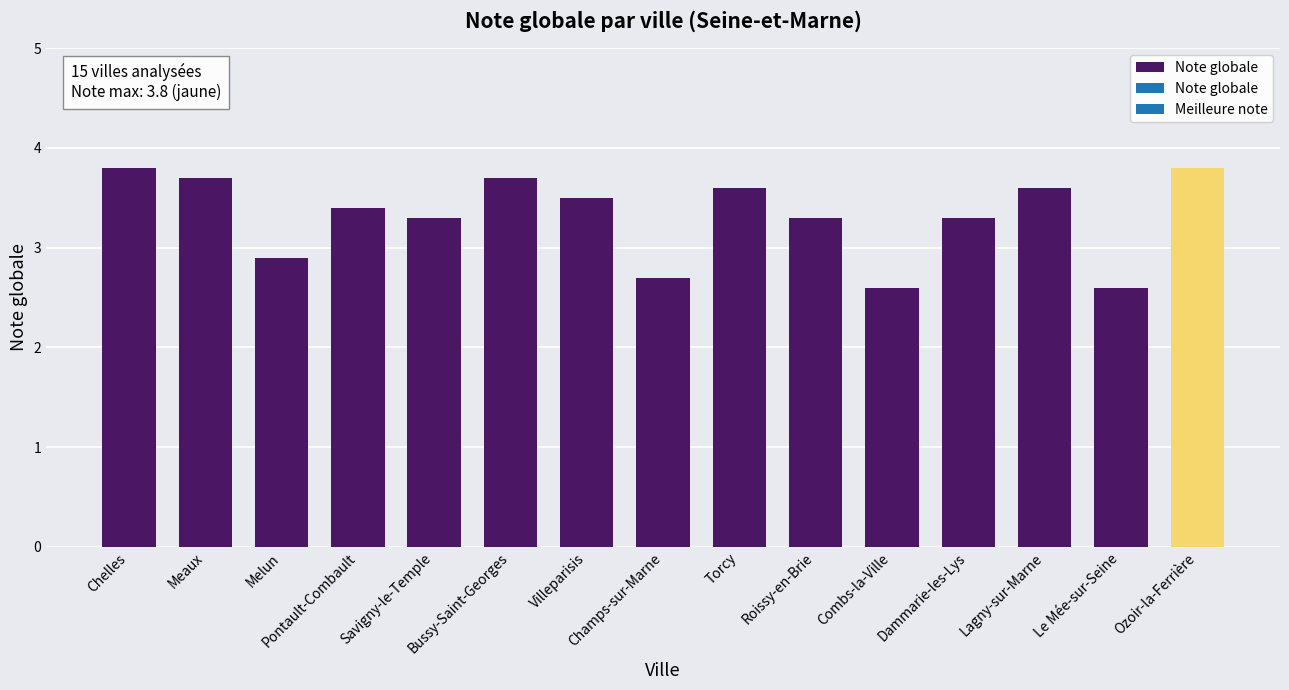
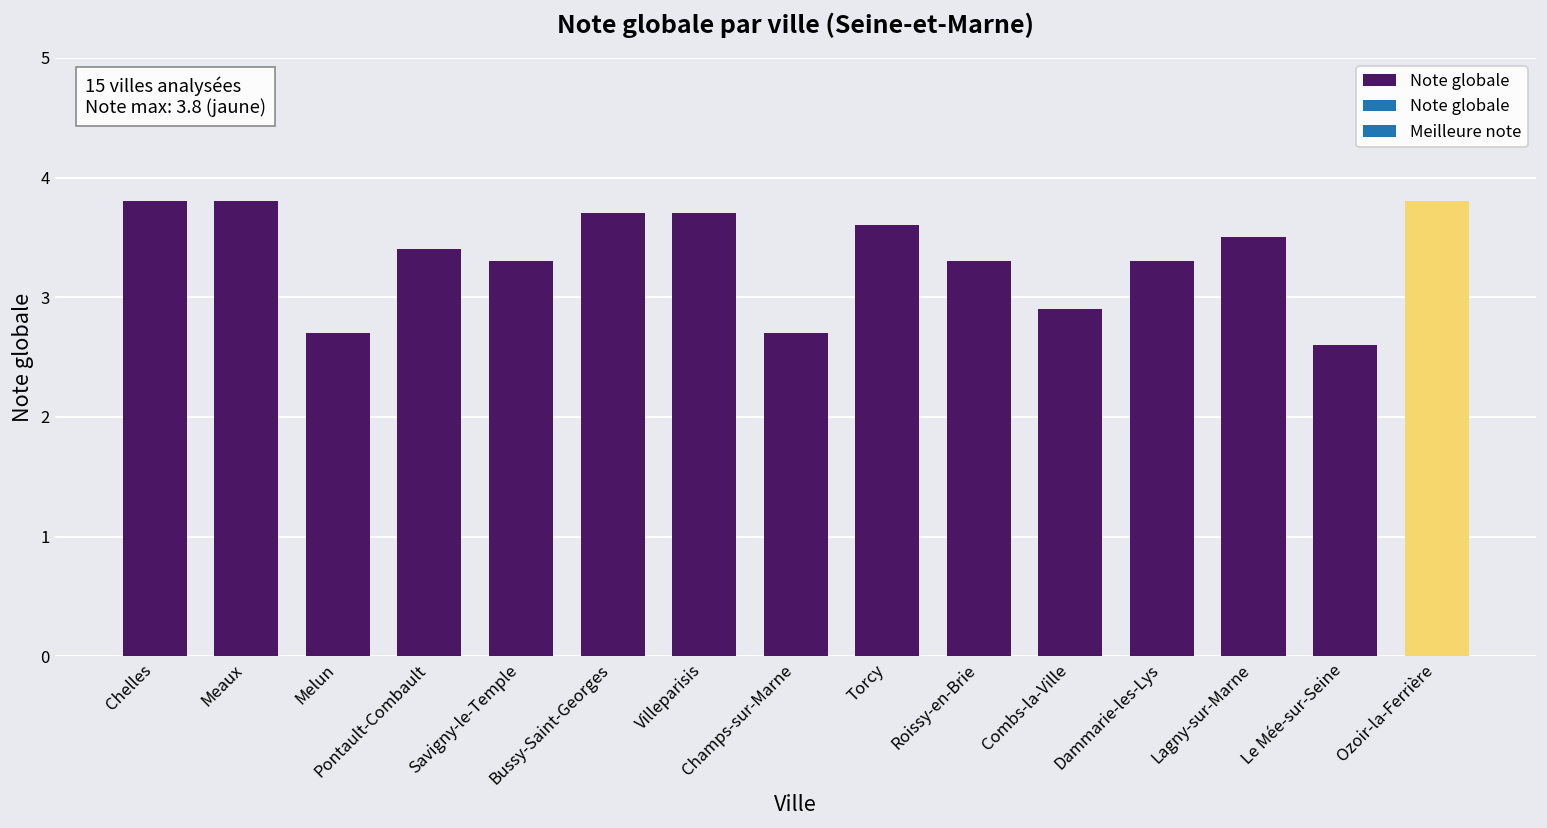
Meaux: 3.7 -> 3.8
Melun: 2.9 -> 2.7
Villeparisis: 3.5 -> 3.7
Combs-la-Ville: 2.6 -> 2.9
Lagny-sur-Marne: 3.6 -> 3.5
